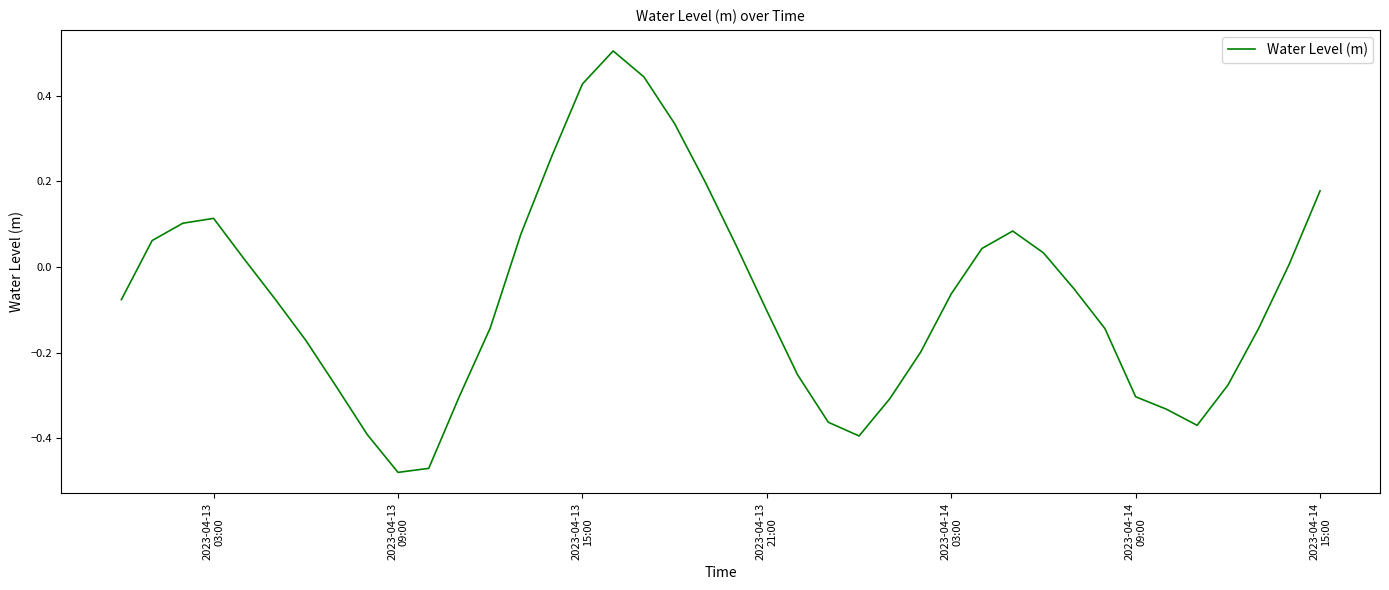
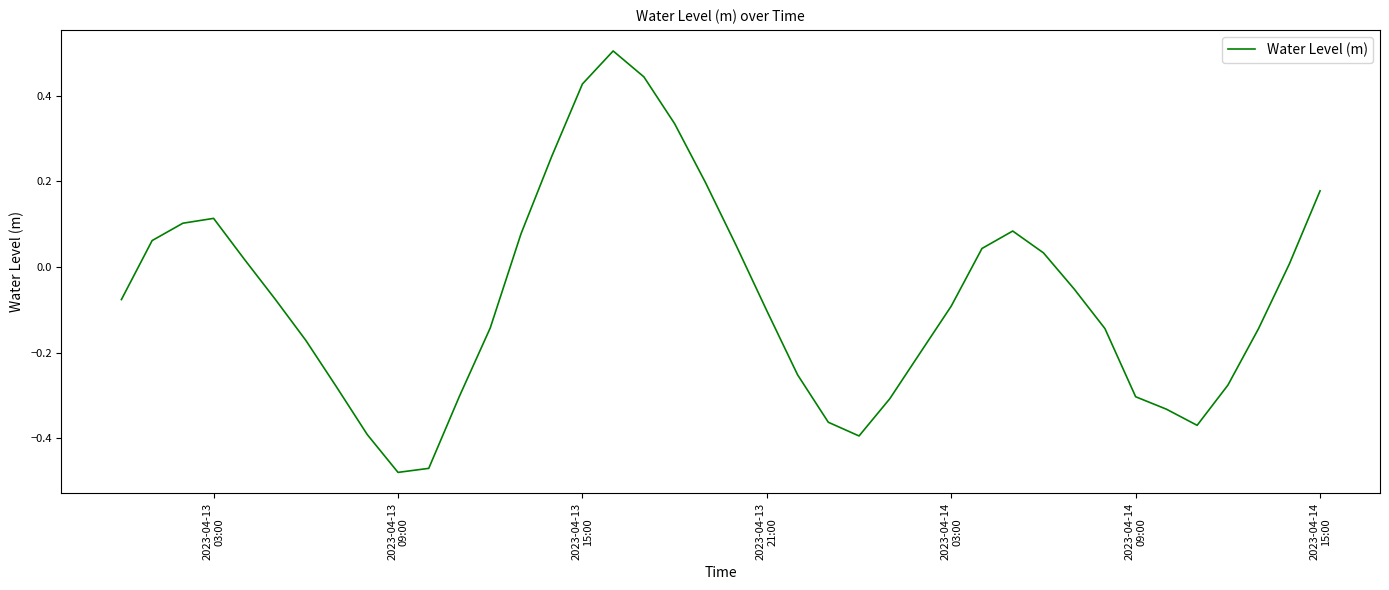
2023-04-14 03:00: -0.06 -> -0.09
